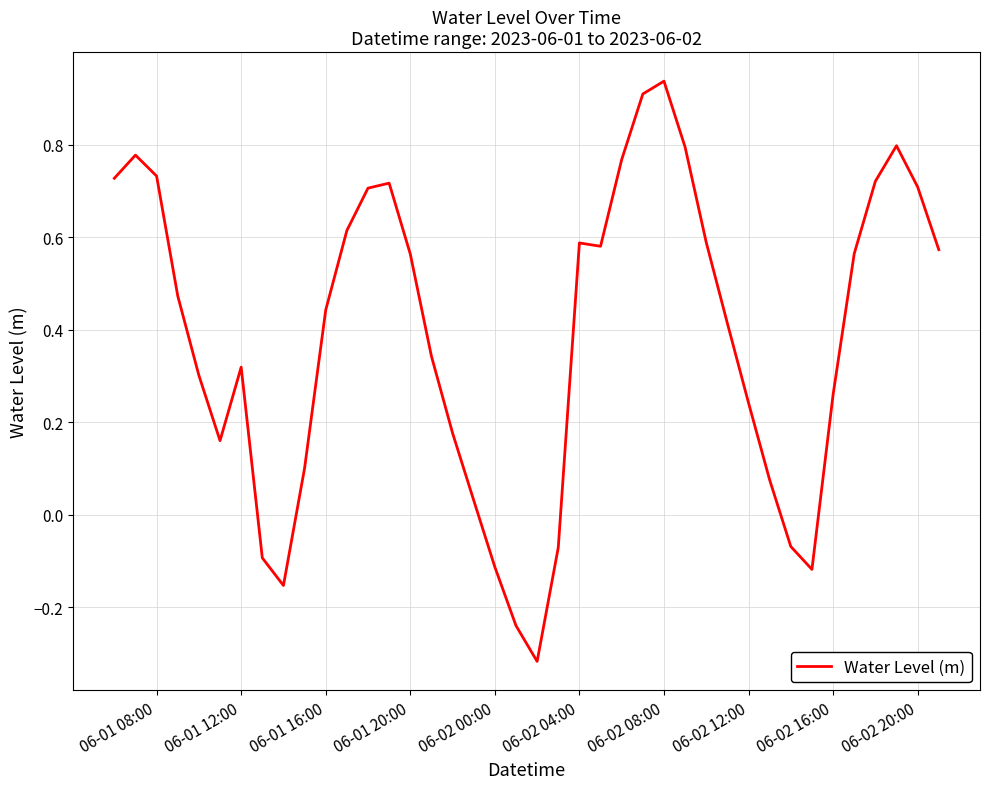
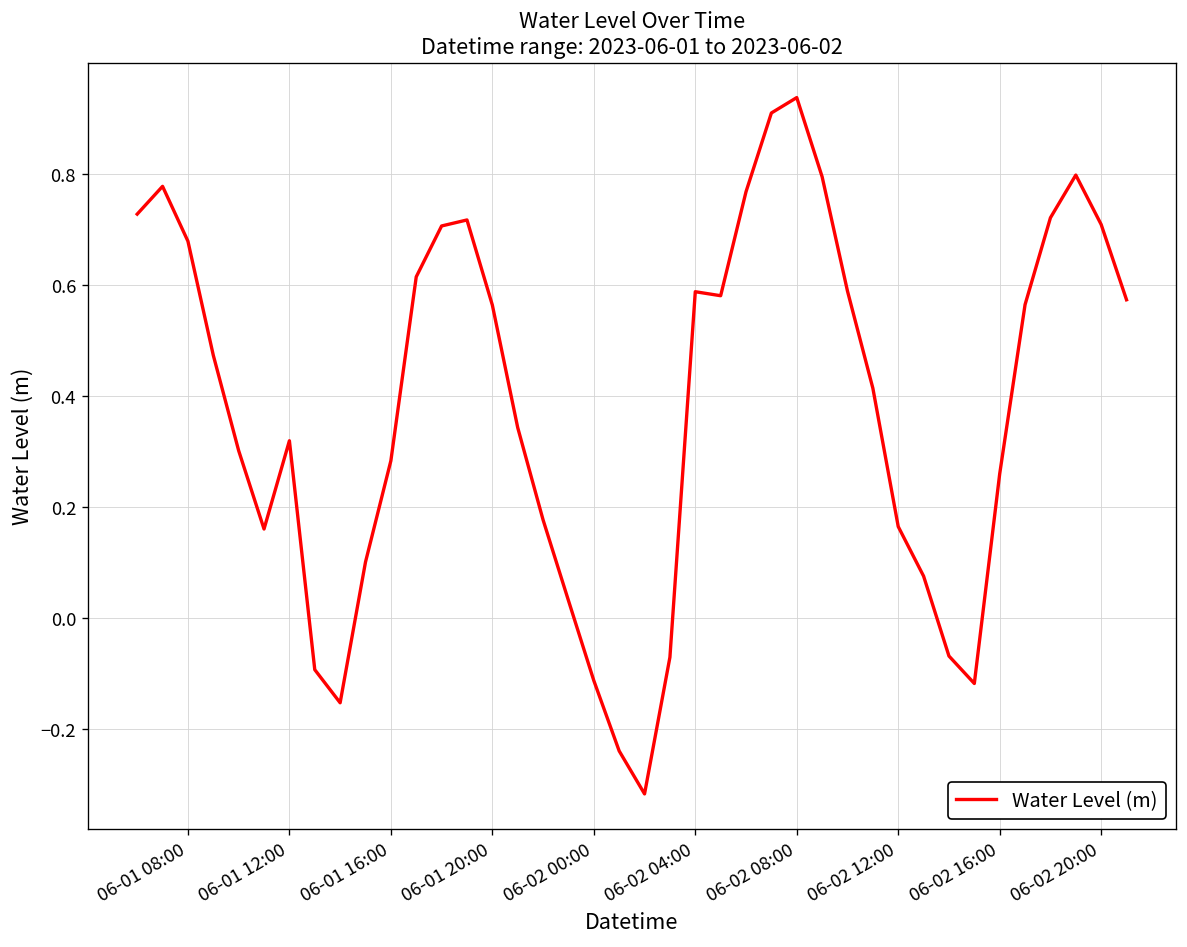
06-01 08:00: 0.73 -> 0.68
06-01 16:00: 0.44 -> 0.28
06-02 12:00: 0.24 -> 0.16
